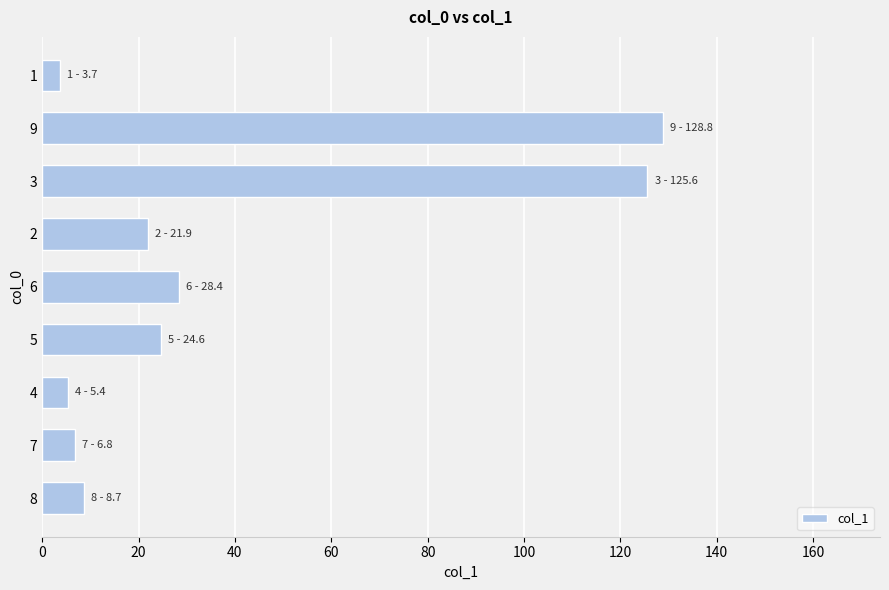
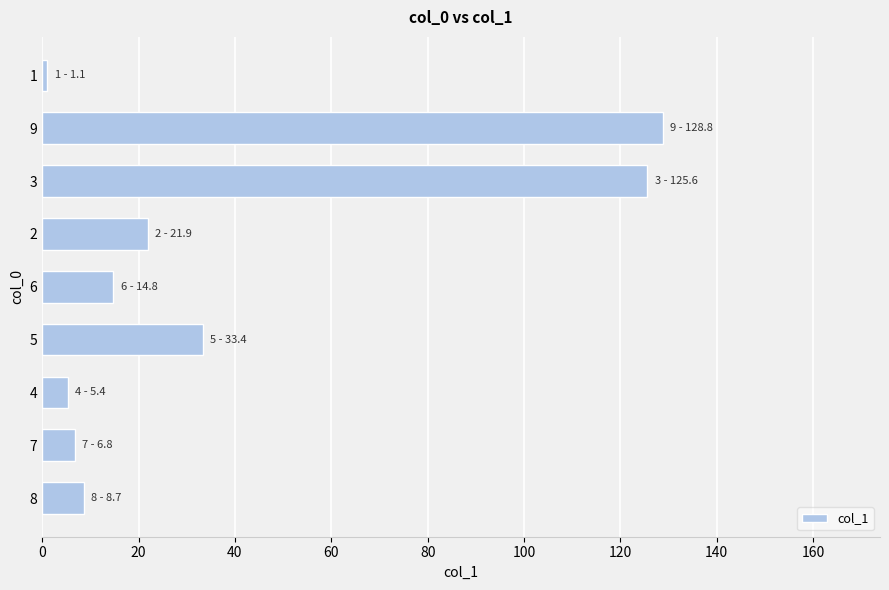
1: 3.7 -> 1.1
6: 28.4 -> 14.8
5: 24.6 -> 33.4
